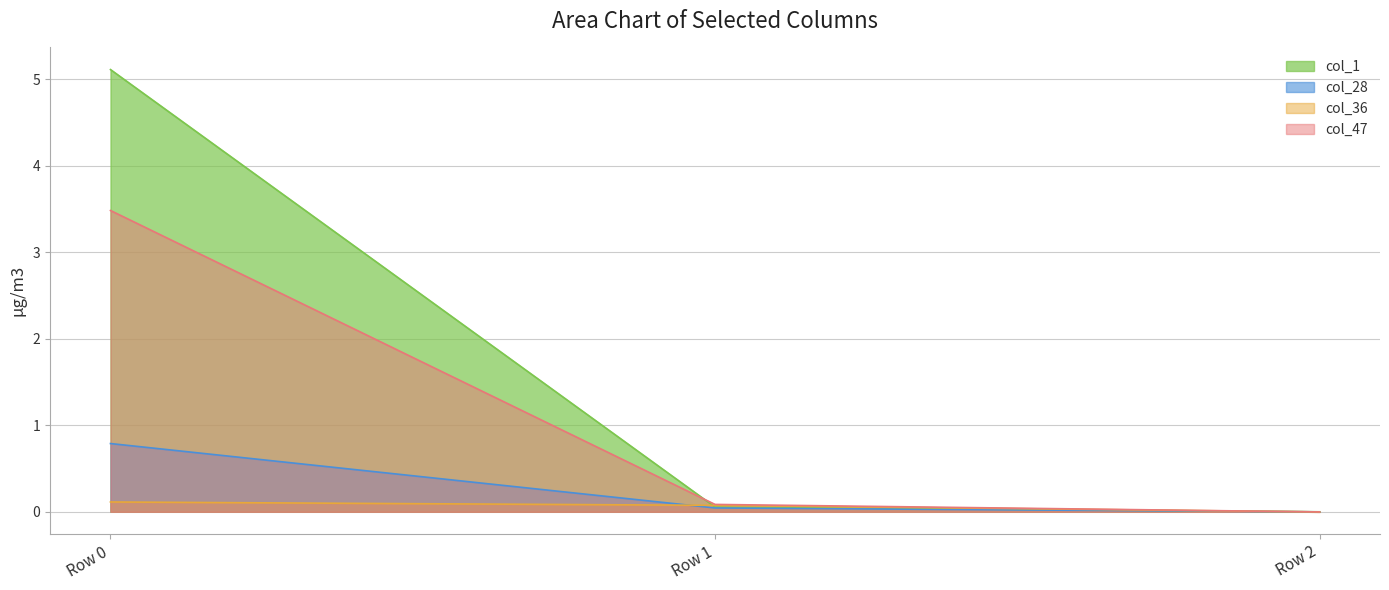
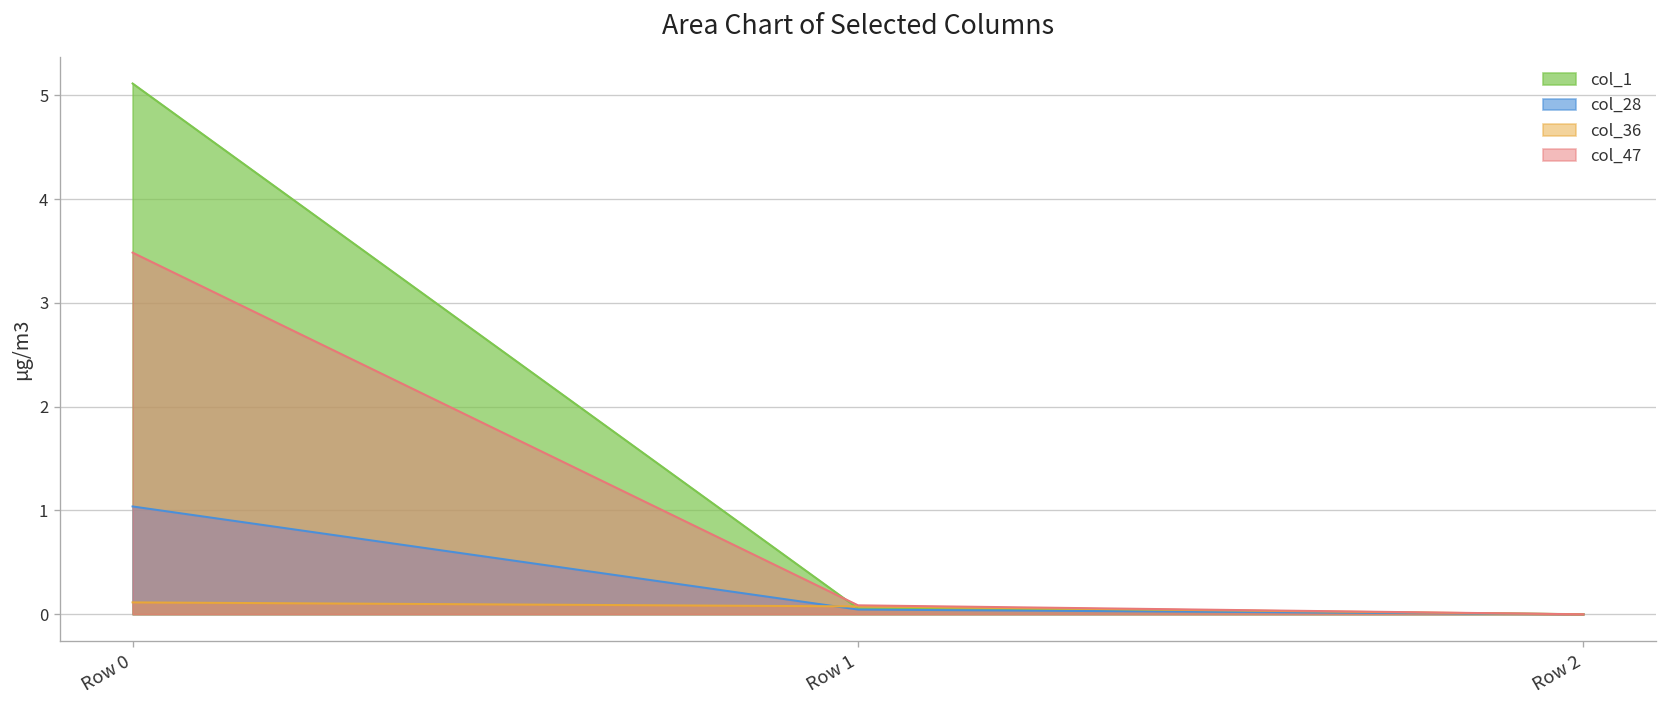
col_28, Row 0: 0.8 -> 1.0
